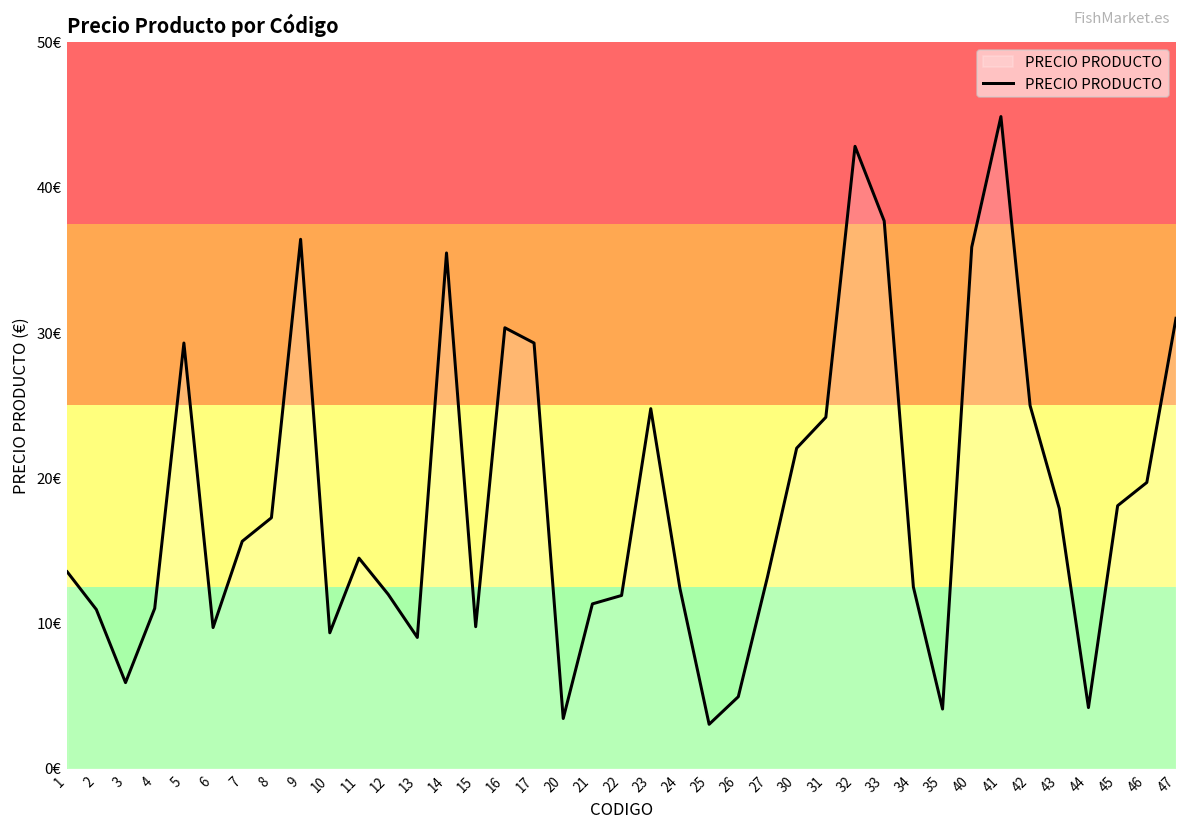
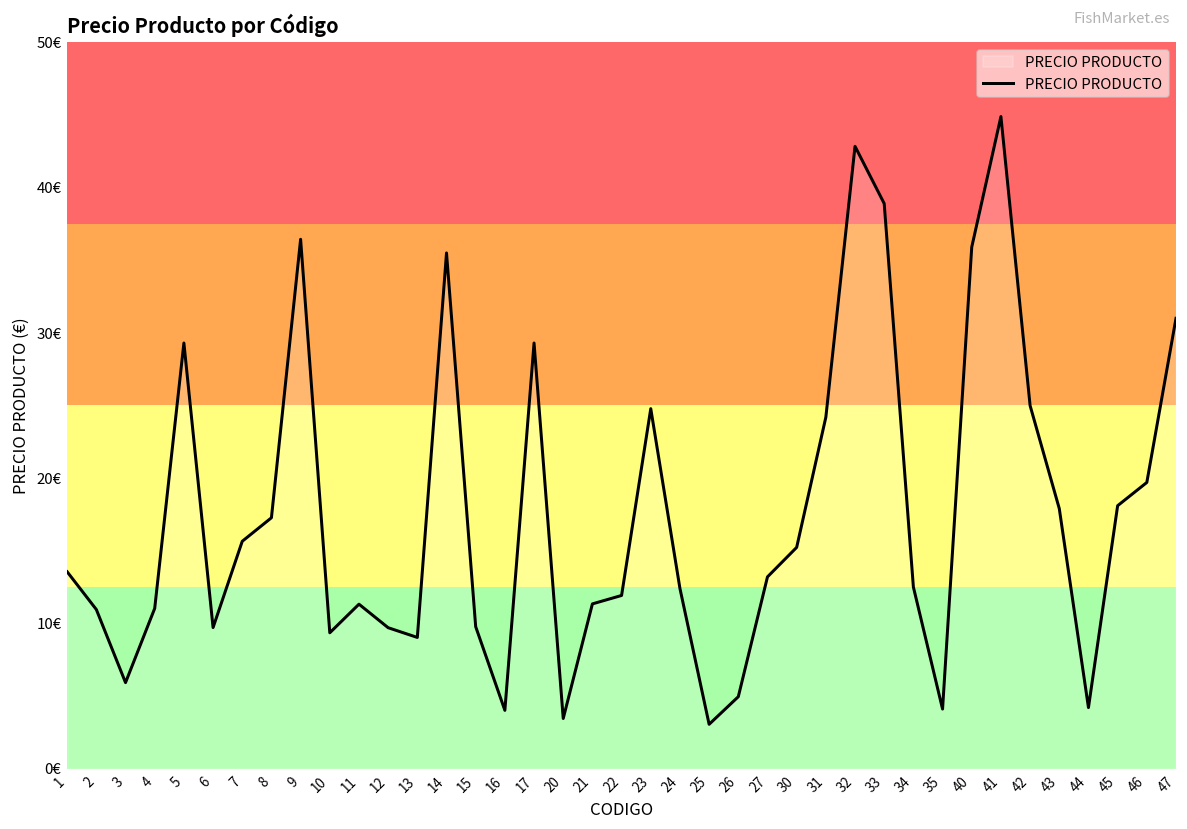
11: 14.5€ -> 11.3€
12: 12.0€ -> 9.7€
16: 30.4€ -> 4.0€
30: 22.1€ -> 15.2€
33: 37.7€ -> 38.9€
